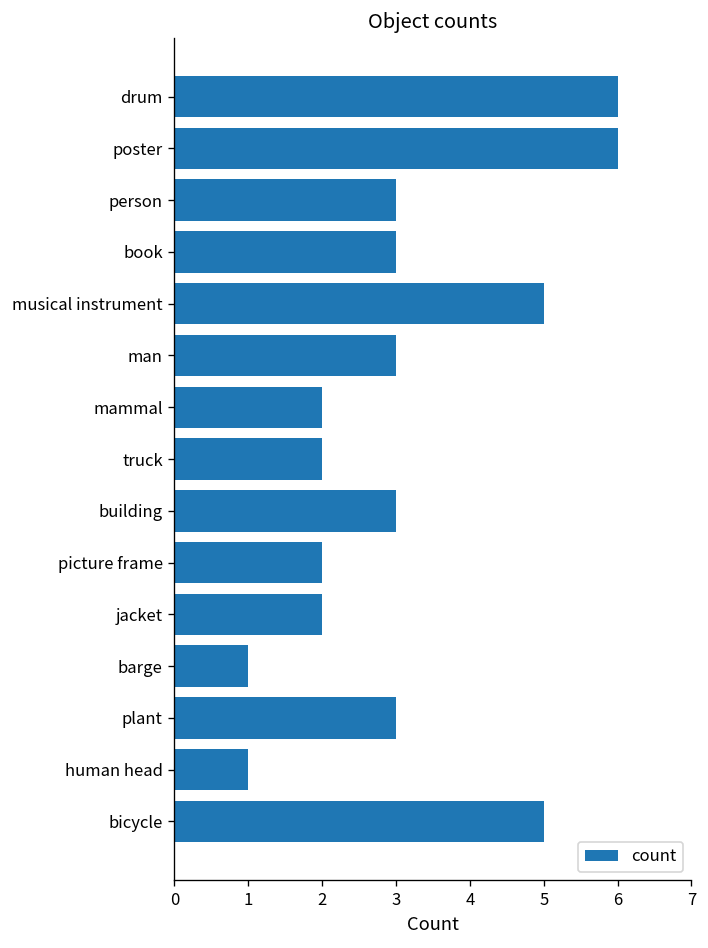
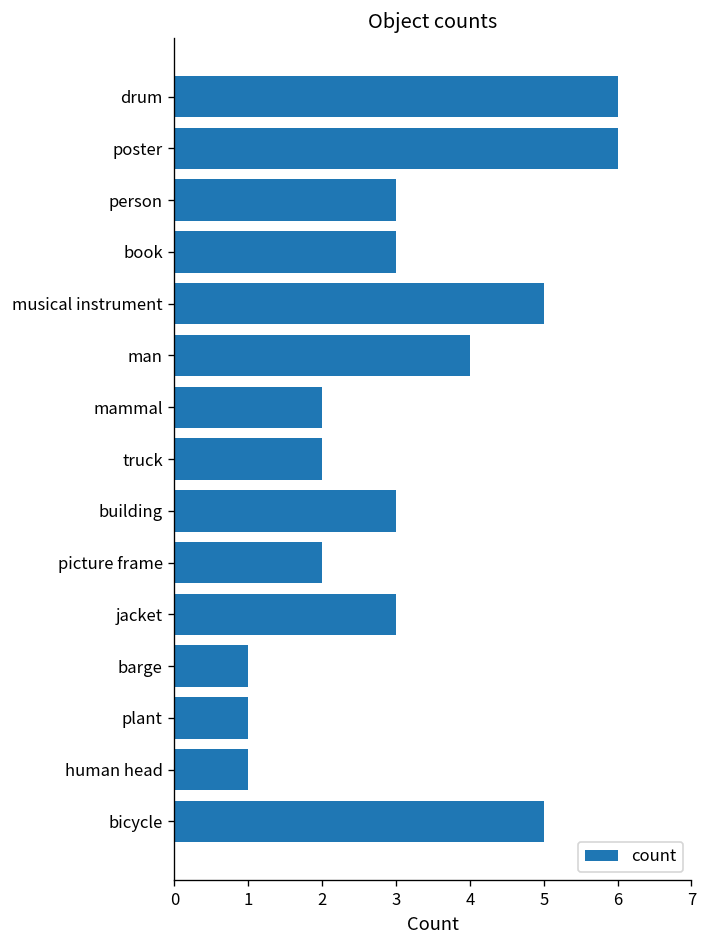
man: 3 -> 4
jacket: 2 -> 3
plant: 3 -> 1
